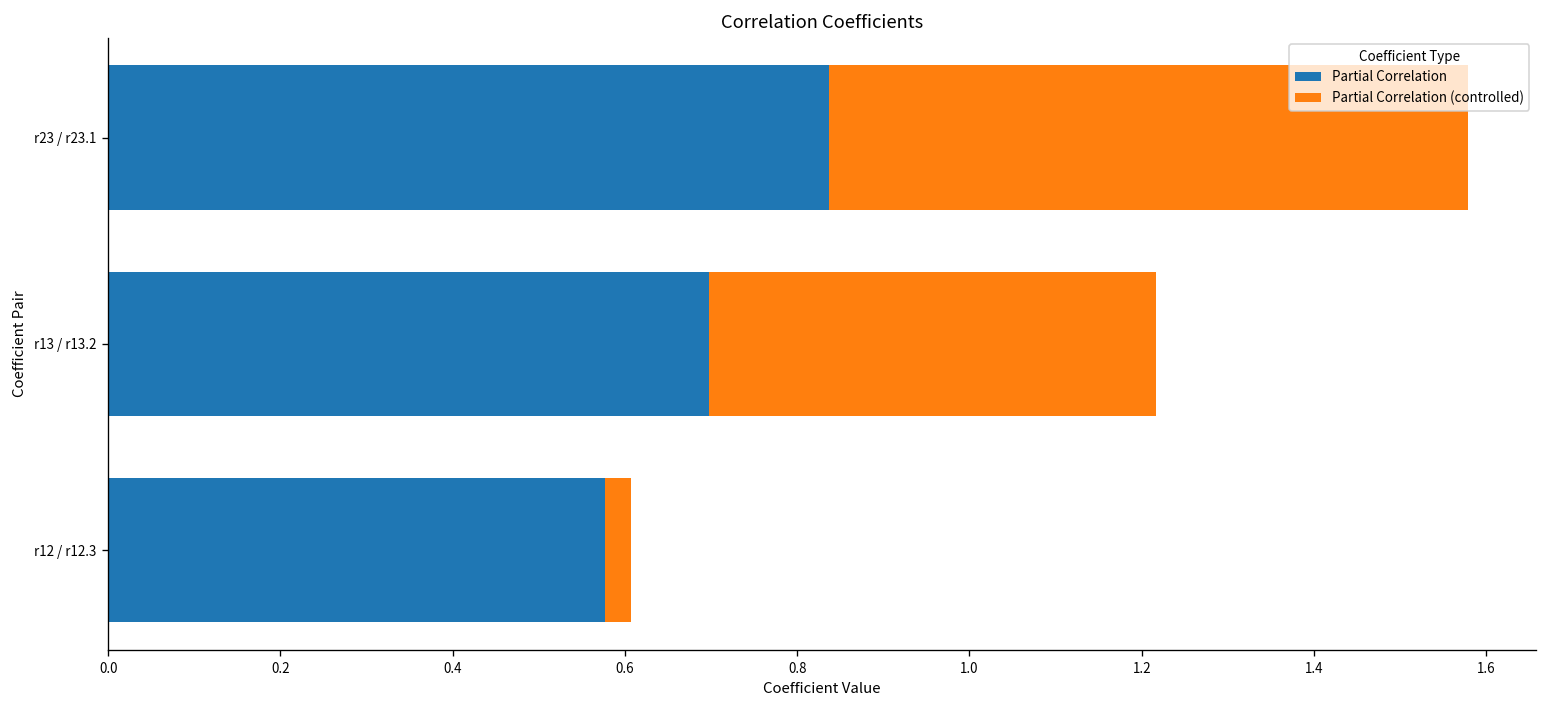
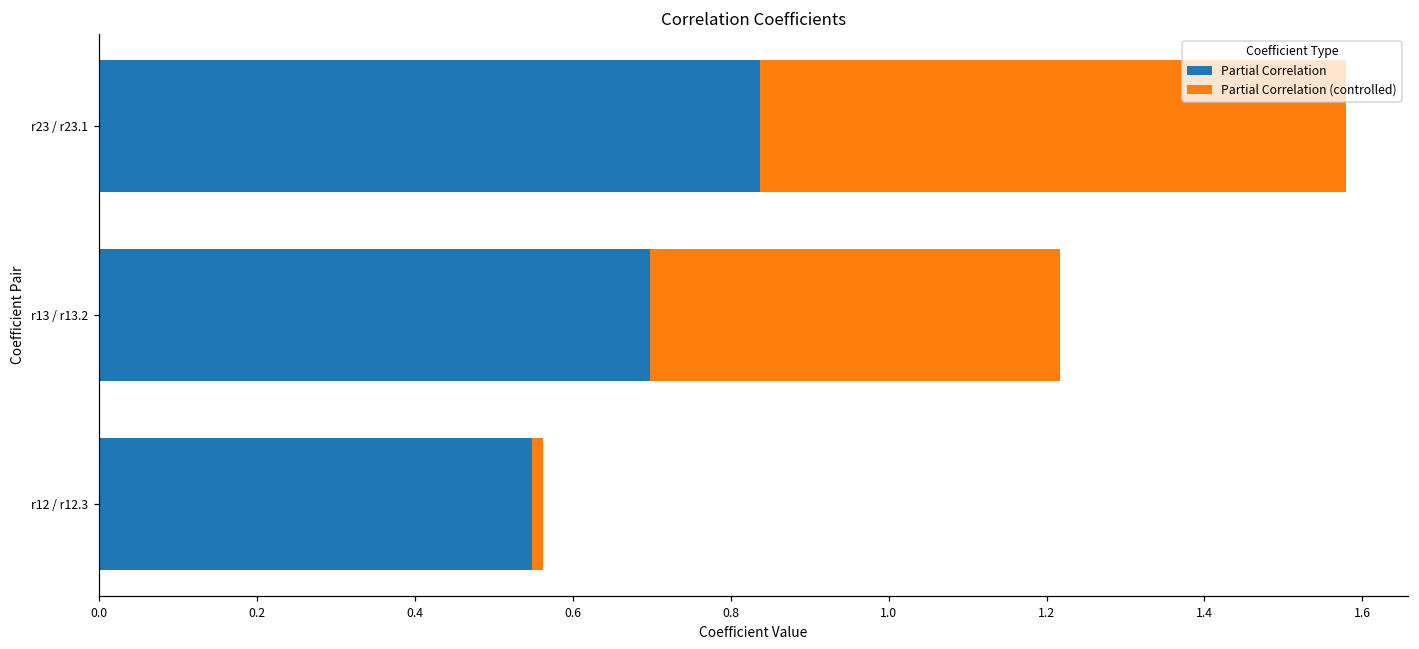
Partial Correlation, r12 / r12.3: 0.58 -> 0.55
Partial Correlation (controlled), r12 / r12.3: 0.03 -> 0.01
